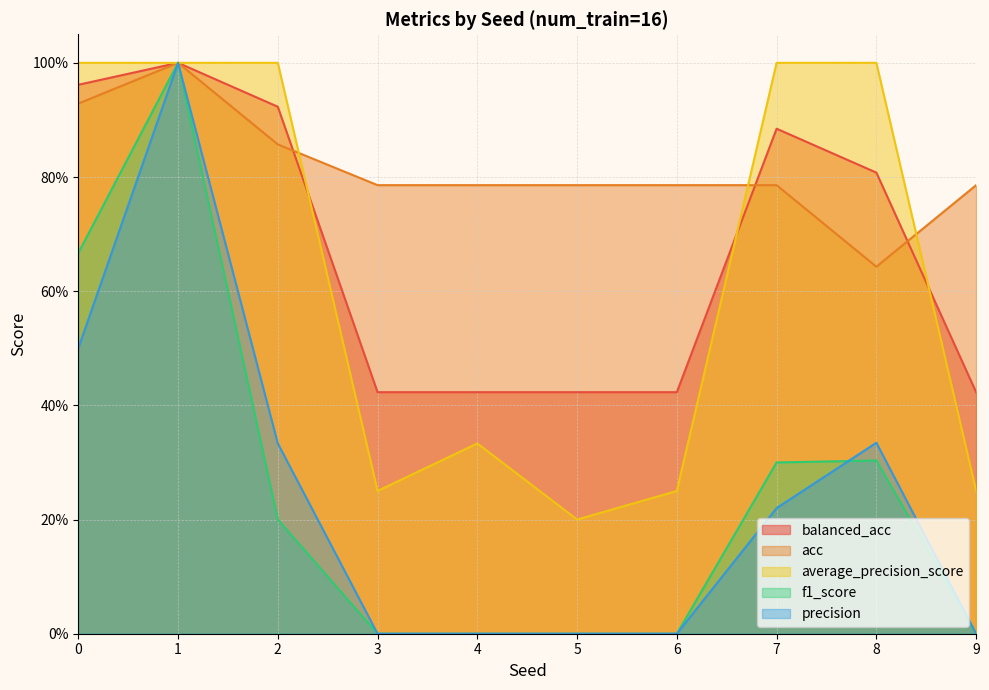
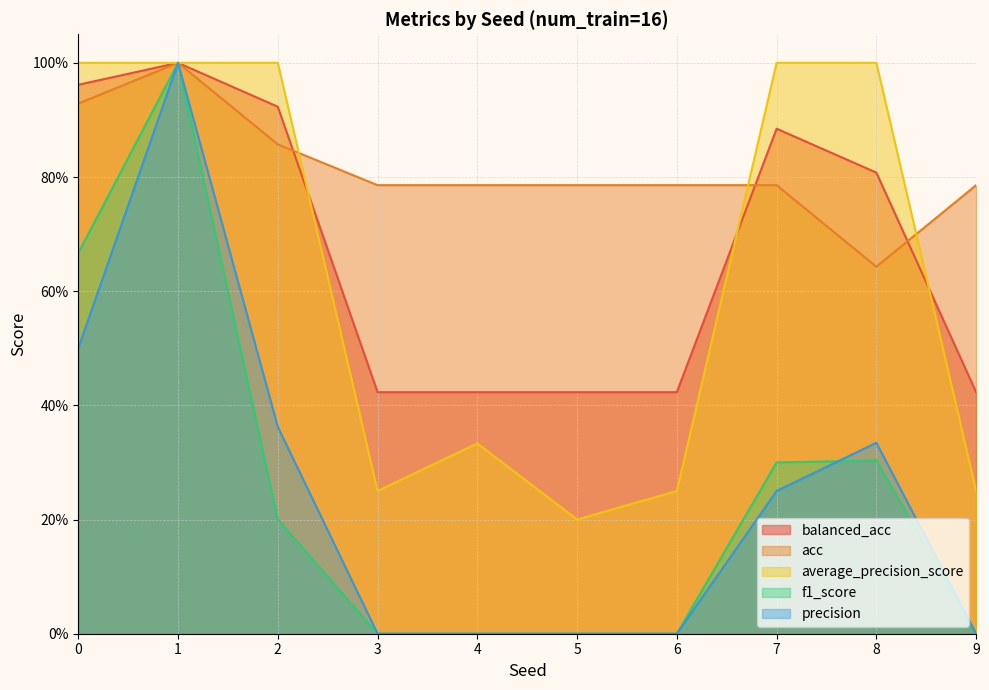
precision, 2: 33% -> 36%
precision, 7: 22% -> 25%
